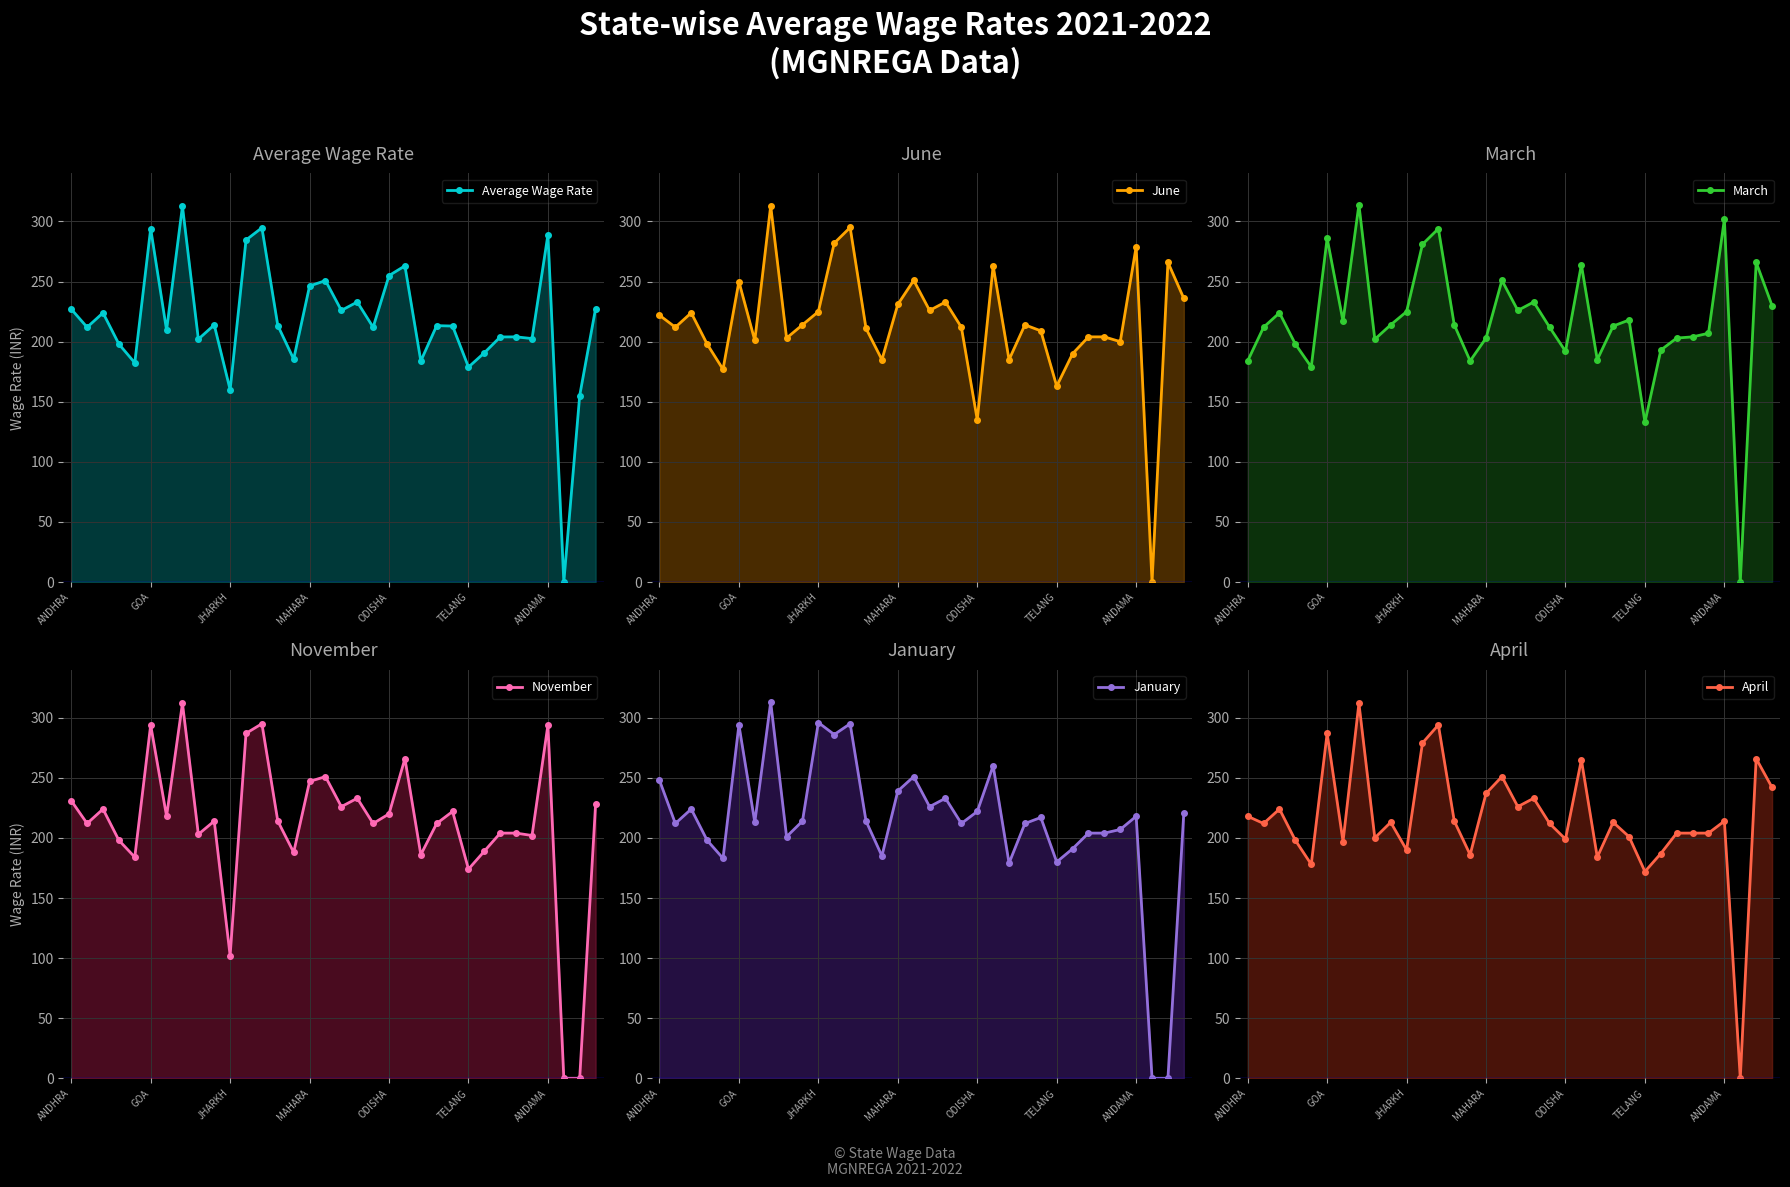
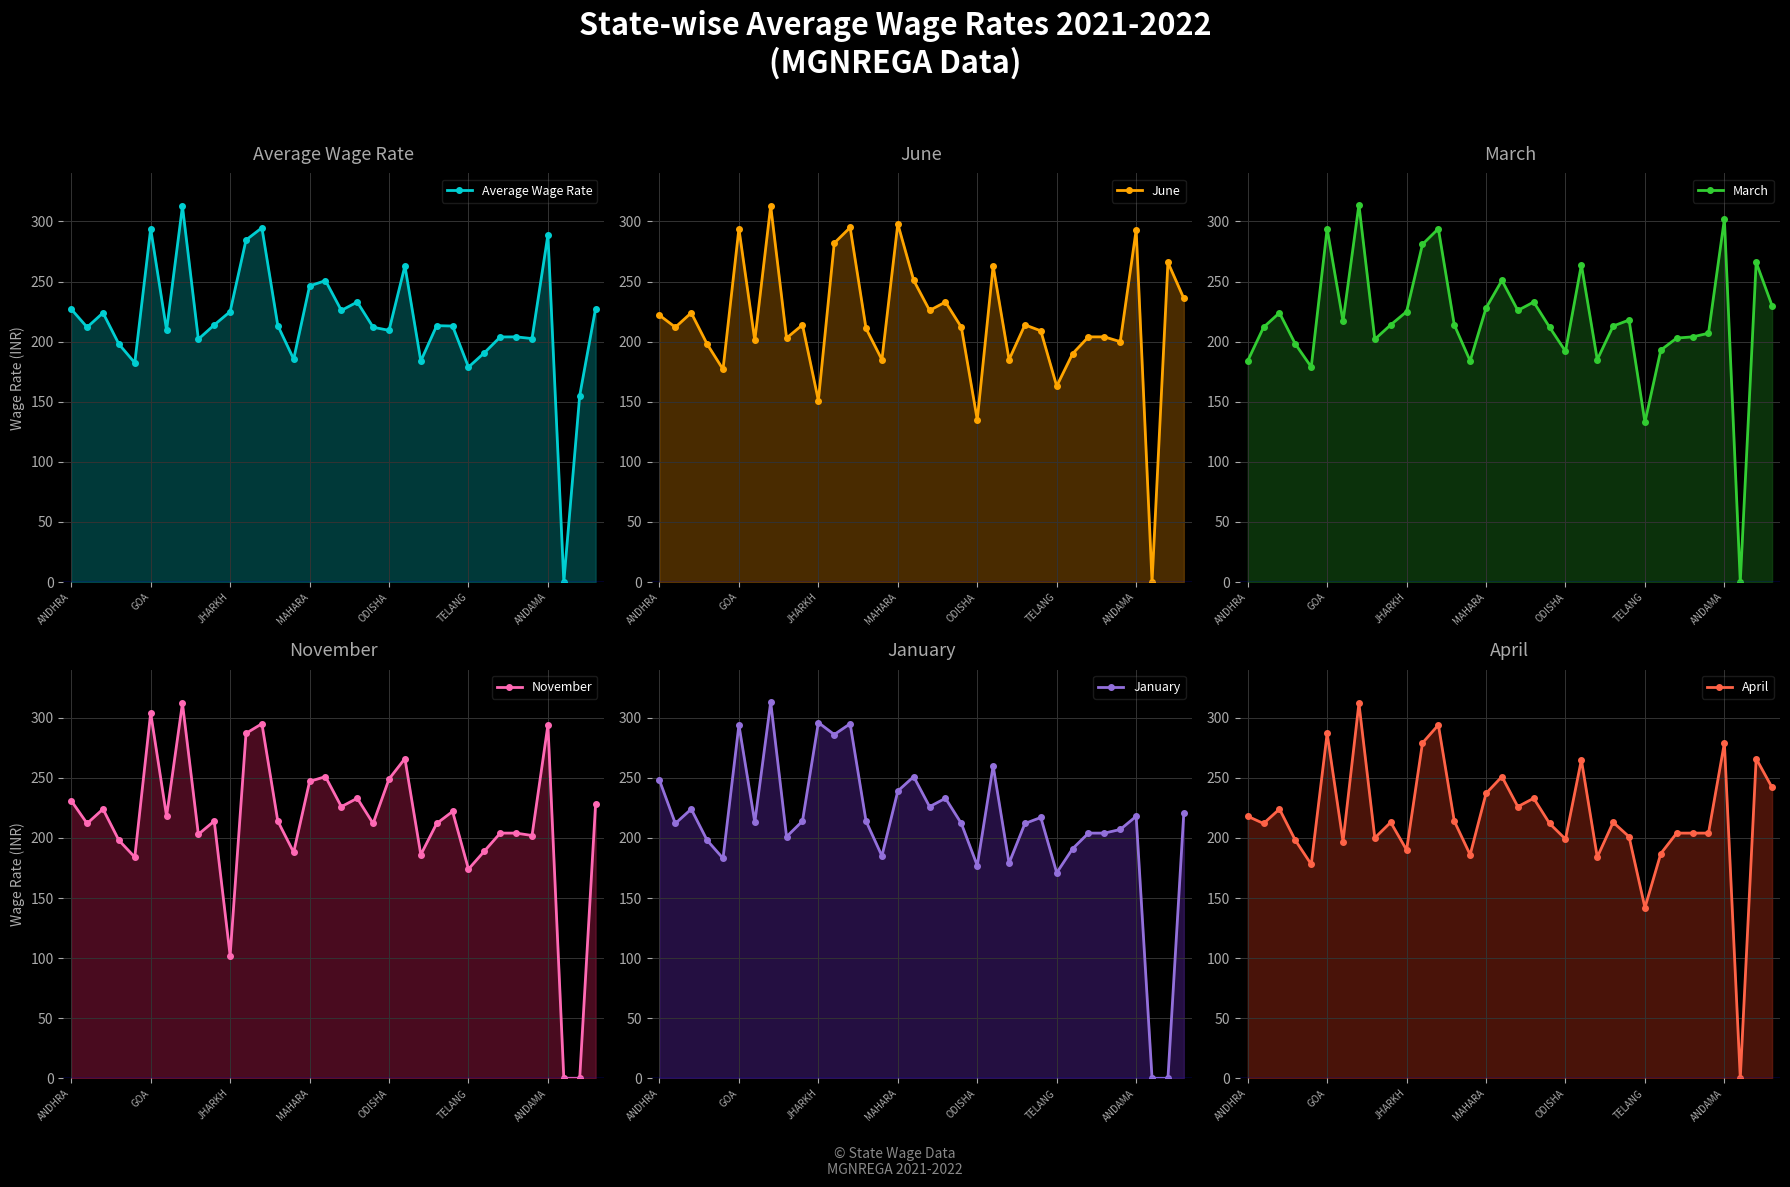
Average Wage Rate, JHARKH: 160 -> 225
Average Wage Rate, ODISHA: 255 -> 209
June, GOA: 250 -> 294
June, JHARKH: 225 -> 151
June, MAHARA: 231 -> 298
June, ANDAMA: 279 -> 293
March, GOA: 286 -> 294
March, MAHARA: 203 -> 228
November, GOA: 294 -> 304
November, ODISHA: 220 -> 249
January, ODISHA: 222 -> 177
January, TELANG: 180 -> 171
April, TELANG: 172 -> 142
April, ANDAMA: 214 -> 279
